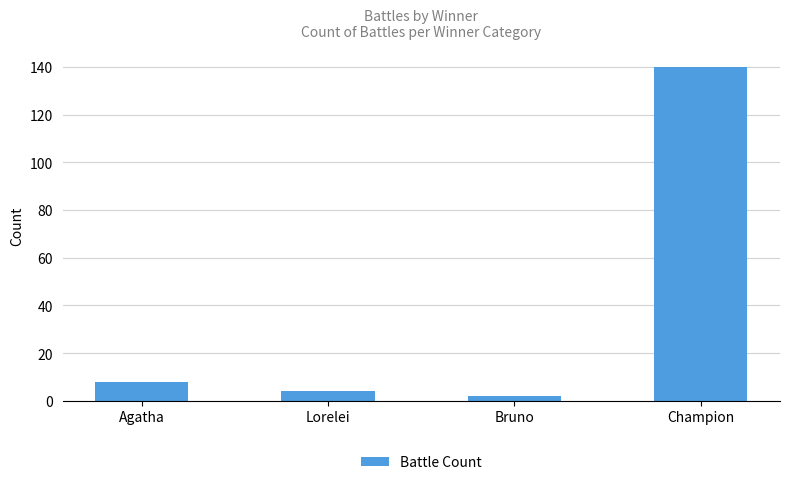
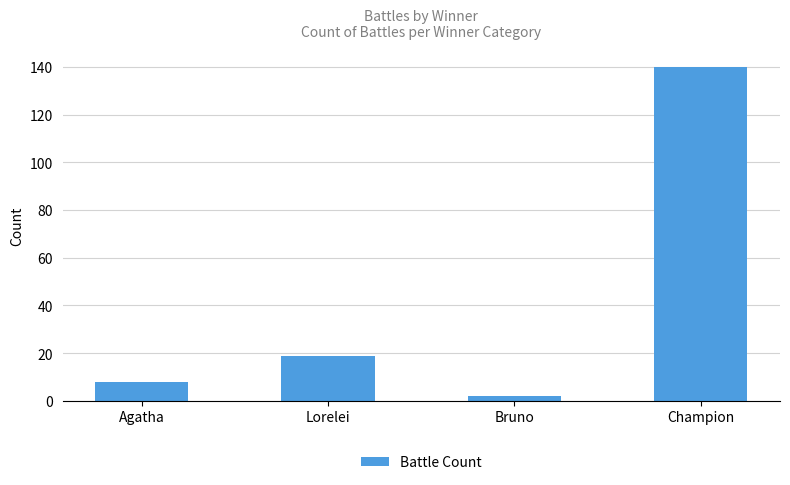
Lorelei: 4 -> 19
